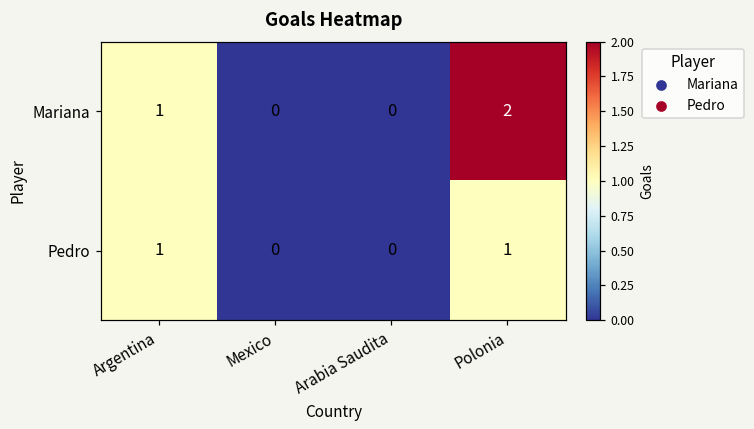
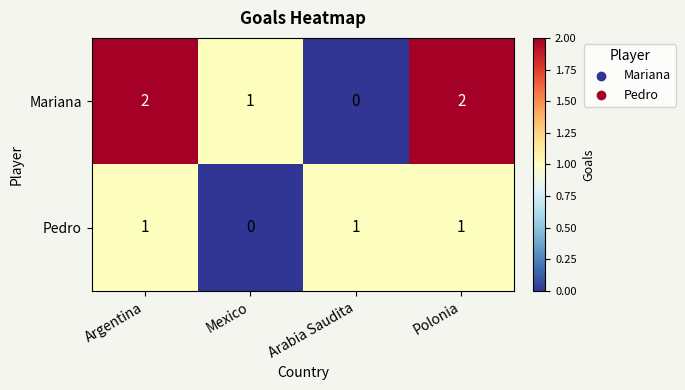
Mariana, Argentina: 1 -> 2
Mariana, Mexico: 0 -> 1
Pedro, Arabia Saudita: 0 -> 1
